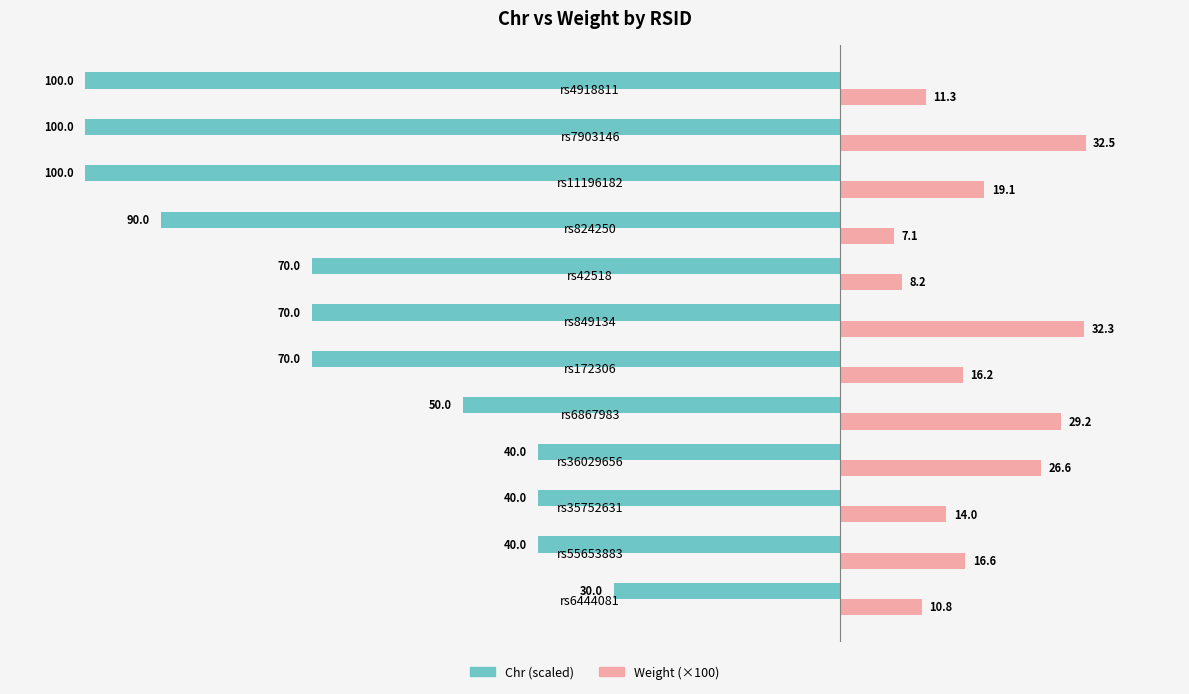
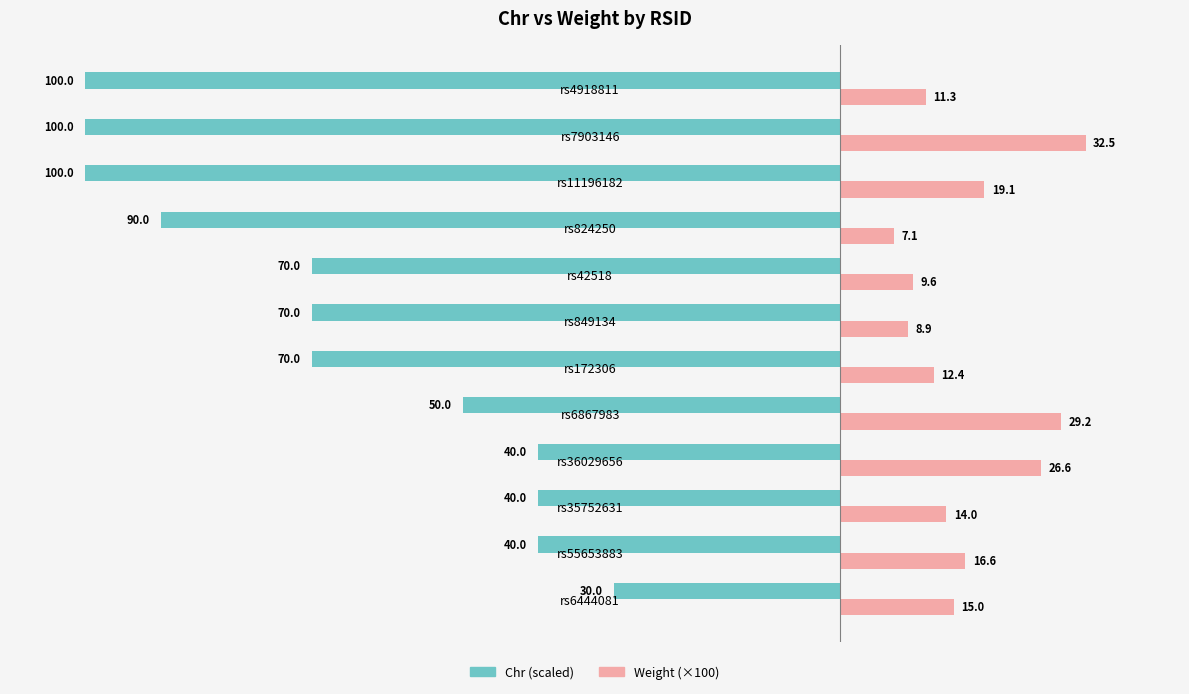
Weight (×100), rs42518: 8.2 -> 9.6
Weight (×100), rs849134: 32.3 -> 8.9
Weight (×100), rs172306: 16.2 -> 12.4
Weight (×100), rs6444081: 10.8 -> 15.0
